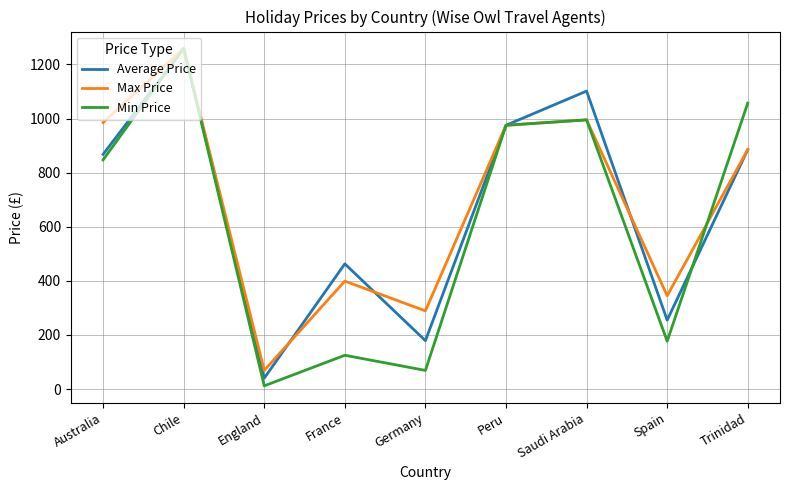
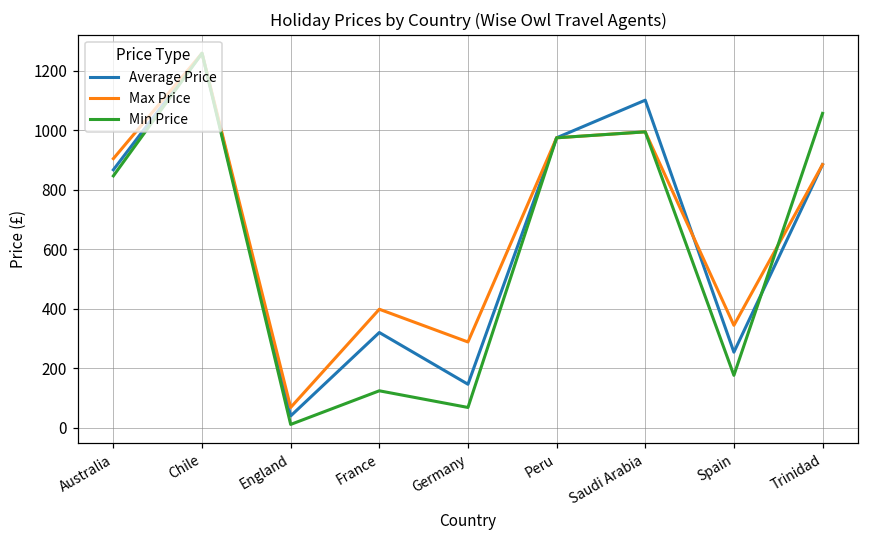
Max Price, Australia: 990 -> 910
Average Price, France: 460 -> 320
Average Price, Germany: 180 -> 150
